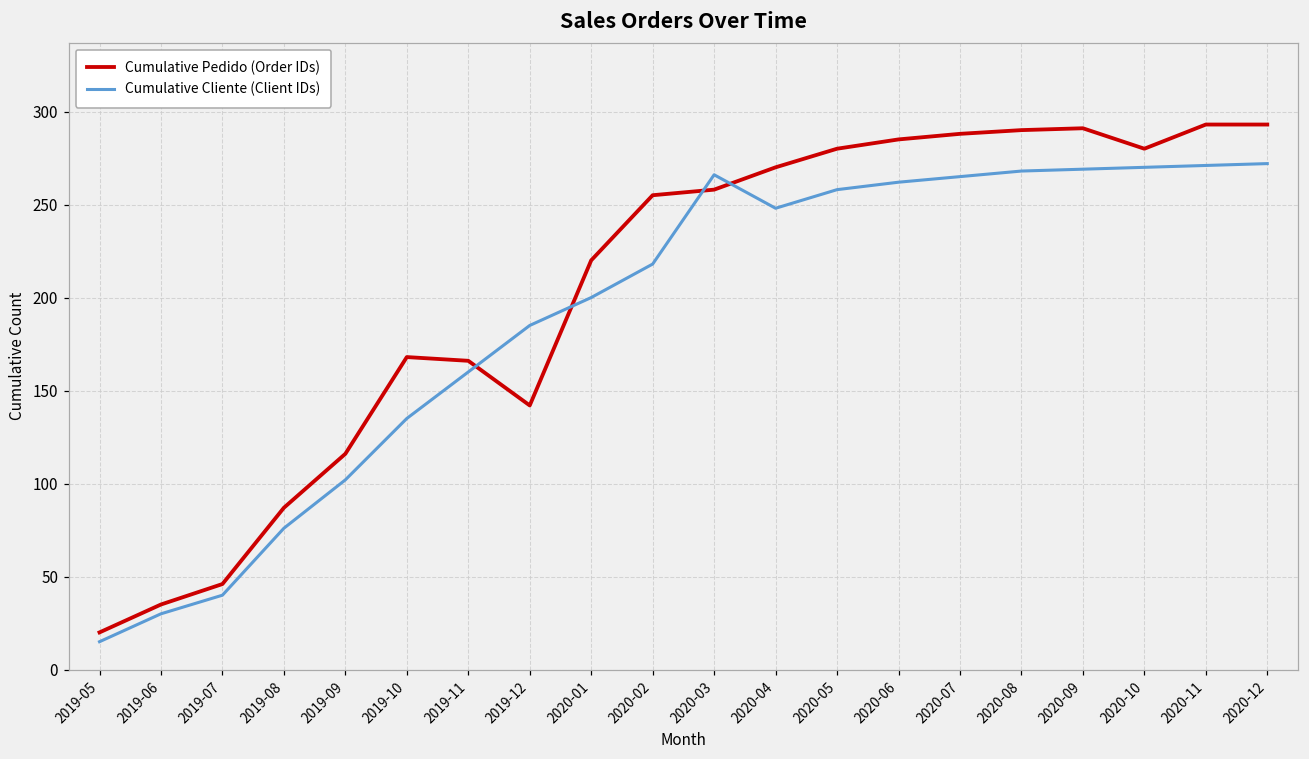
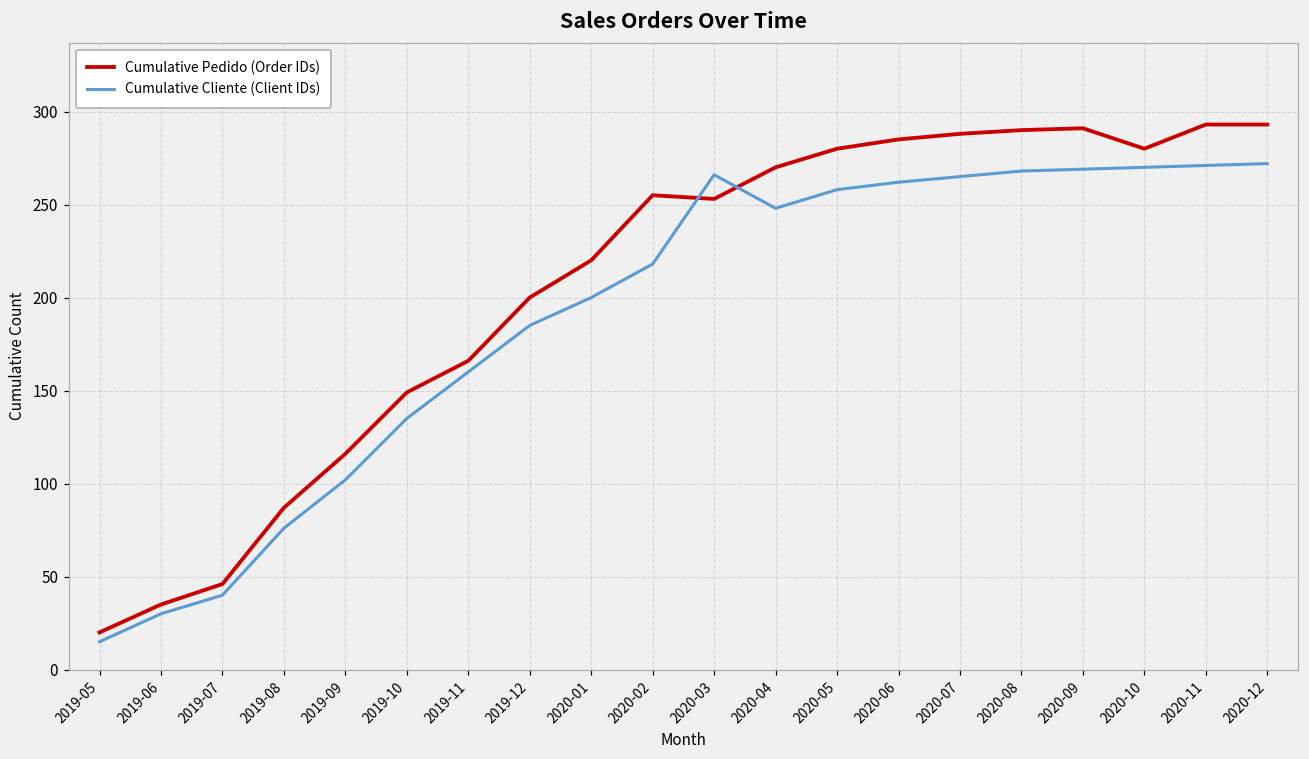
Cumulative Pedido (Order IDs), 2019-10: 168 -> 149
Cumulative Pedido (Order IDs), 2019-12: 142 -> 200
Cumulative Pedido (Order IDs), 2020-03: 258 -> 253
